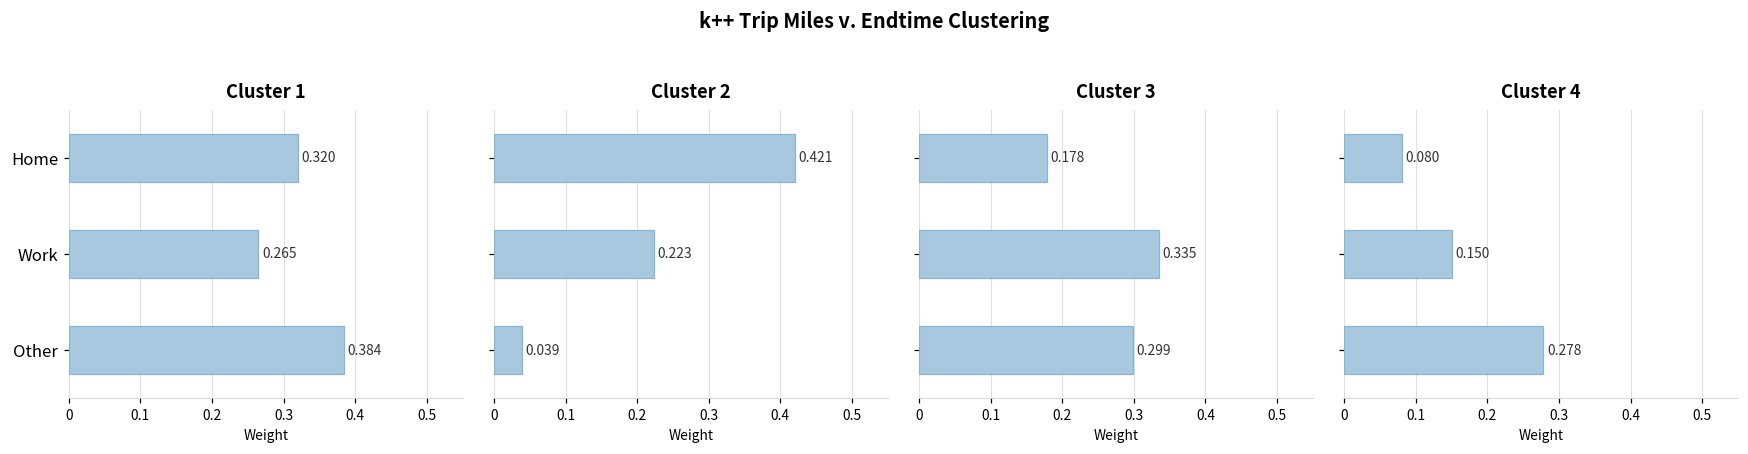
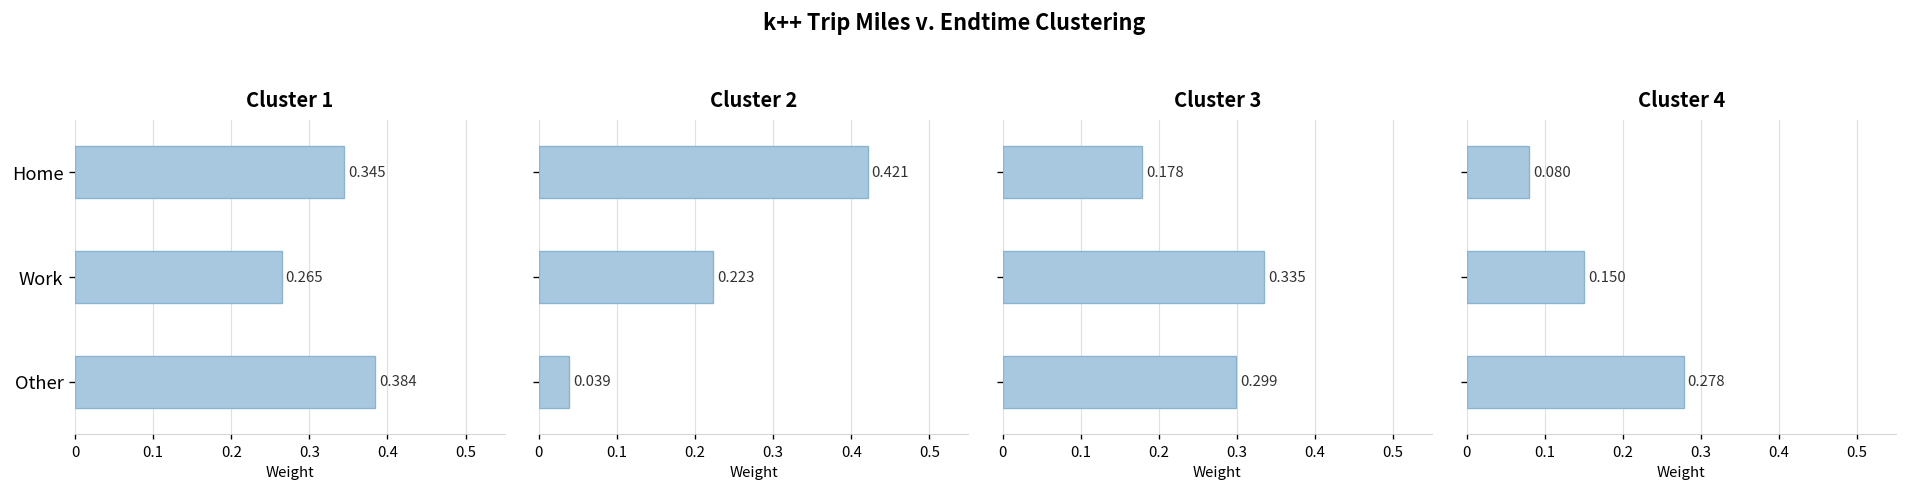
Cluster 1, Home: 0.320 -> 0.345
